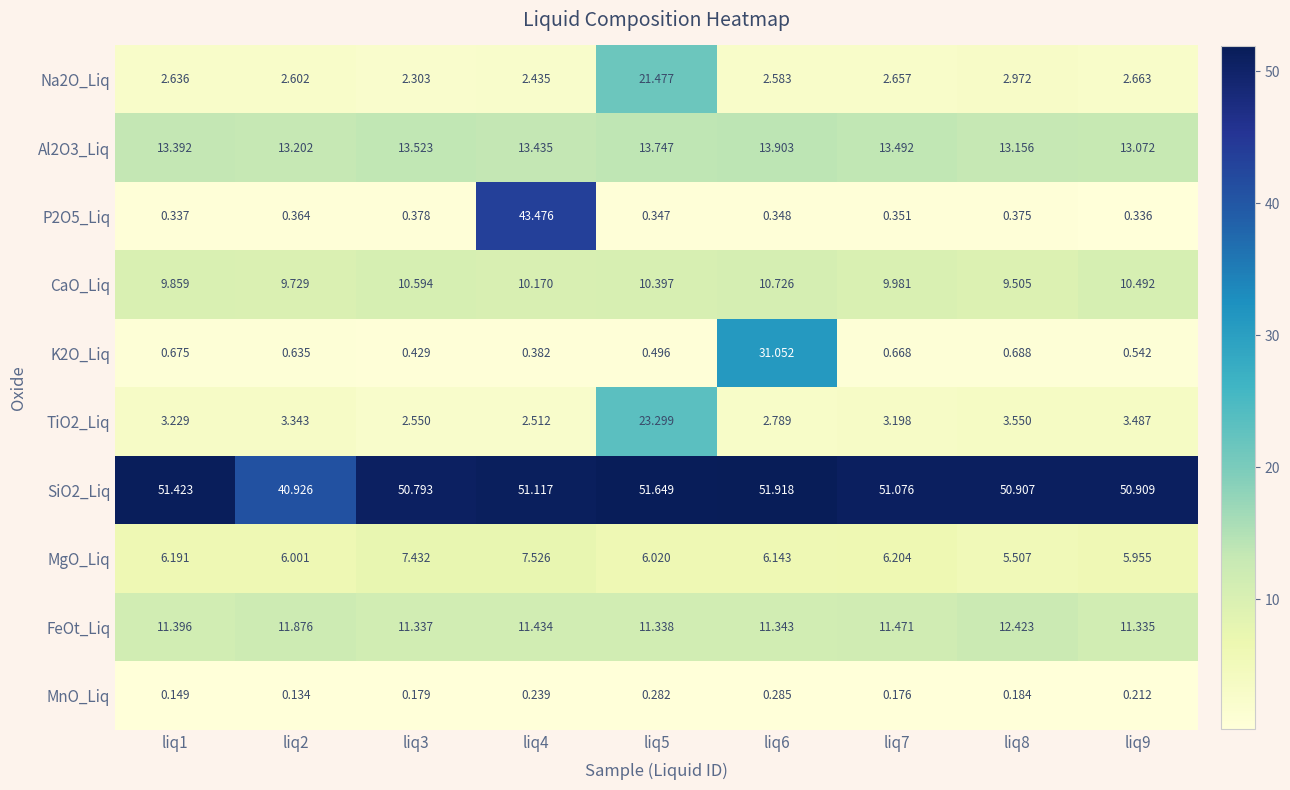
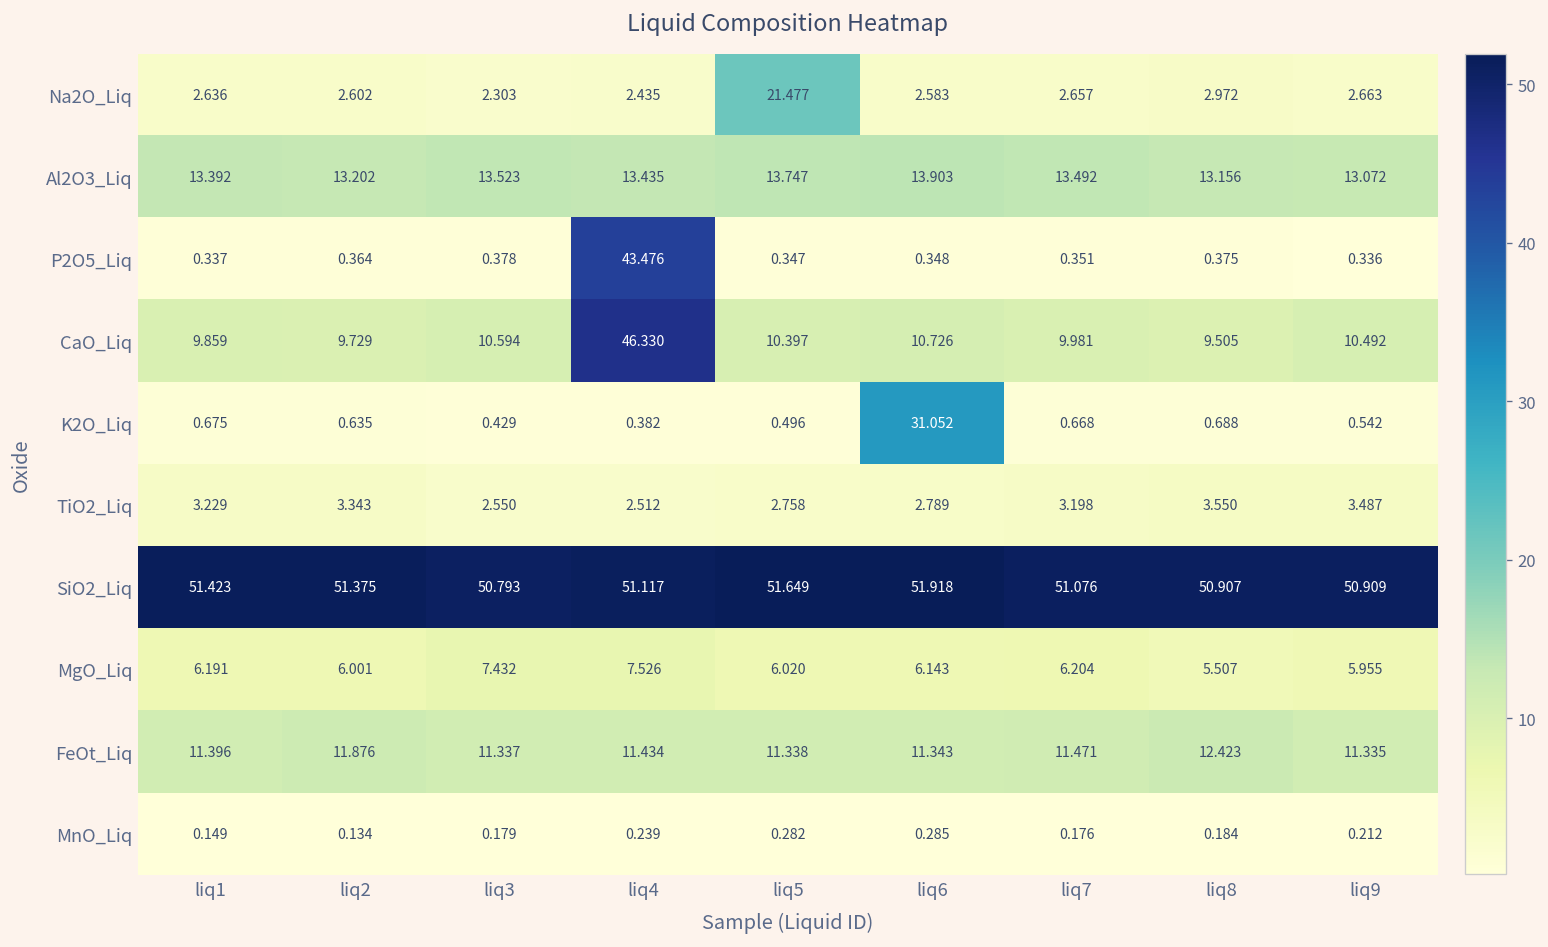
CaO_Liq, liq4: 10.170 -> 46.330
TiO2_Liq, liq5: 23.299 -> 2.758
SiO2_Liq, liq2: 40.926 -> 51.375
